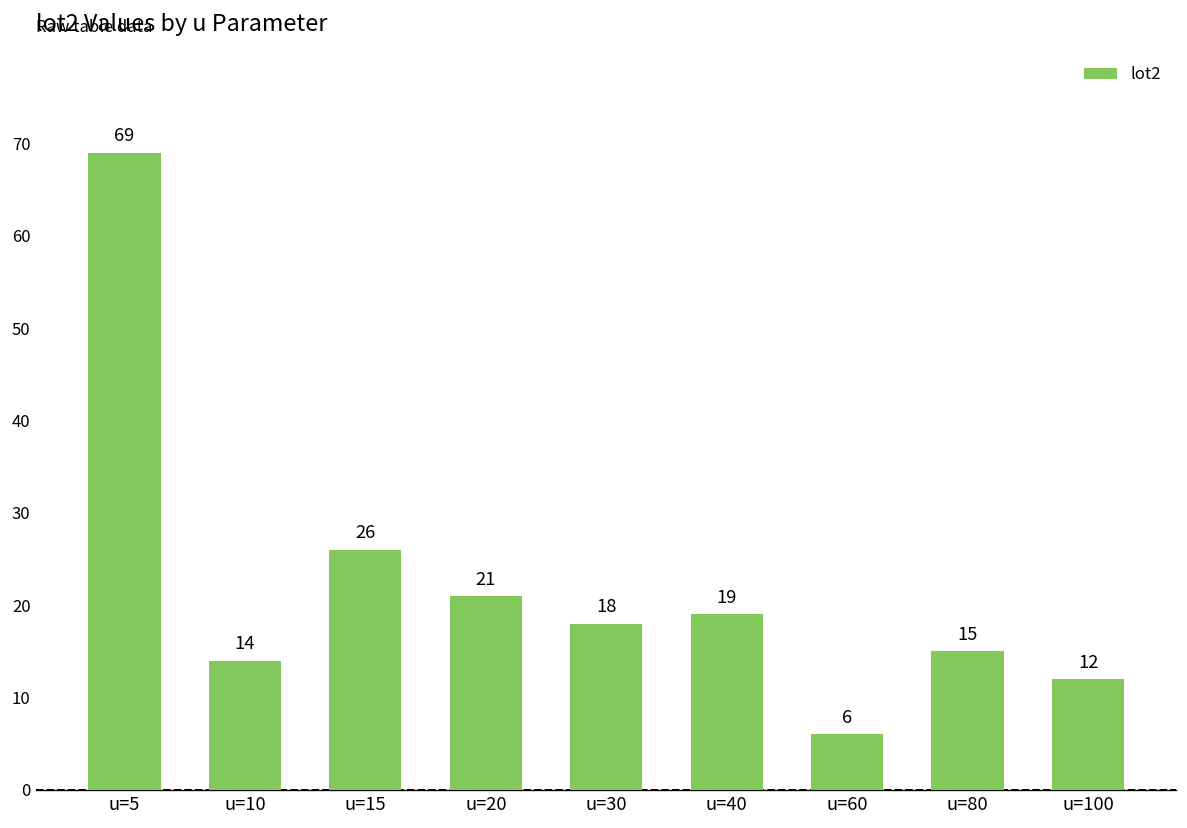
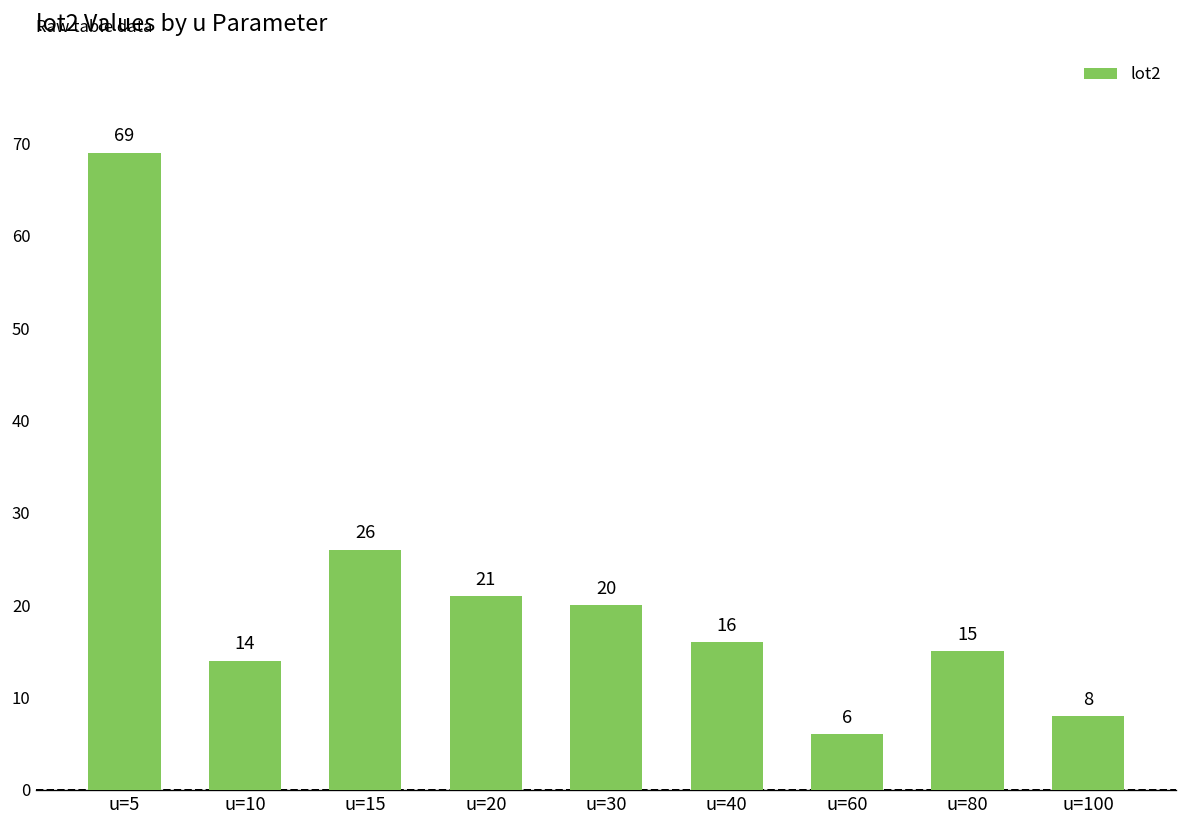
u=30: 18 -> 20
u=40: 19 -> 16
u=100: 12 -> 8
